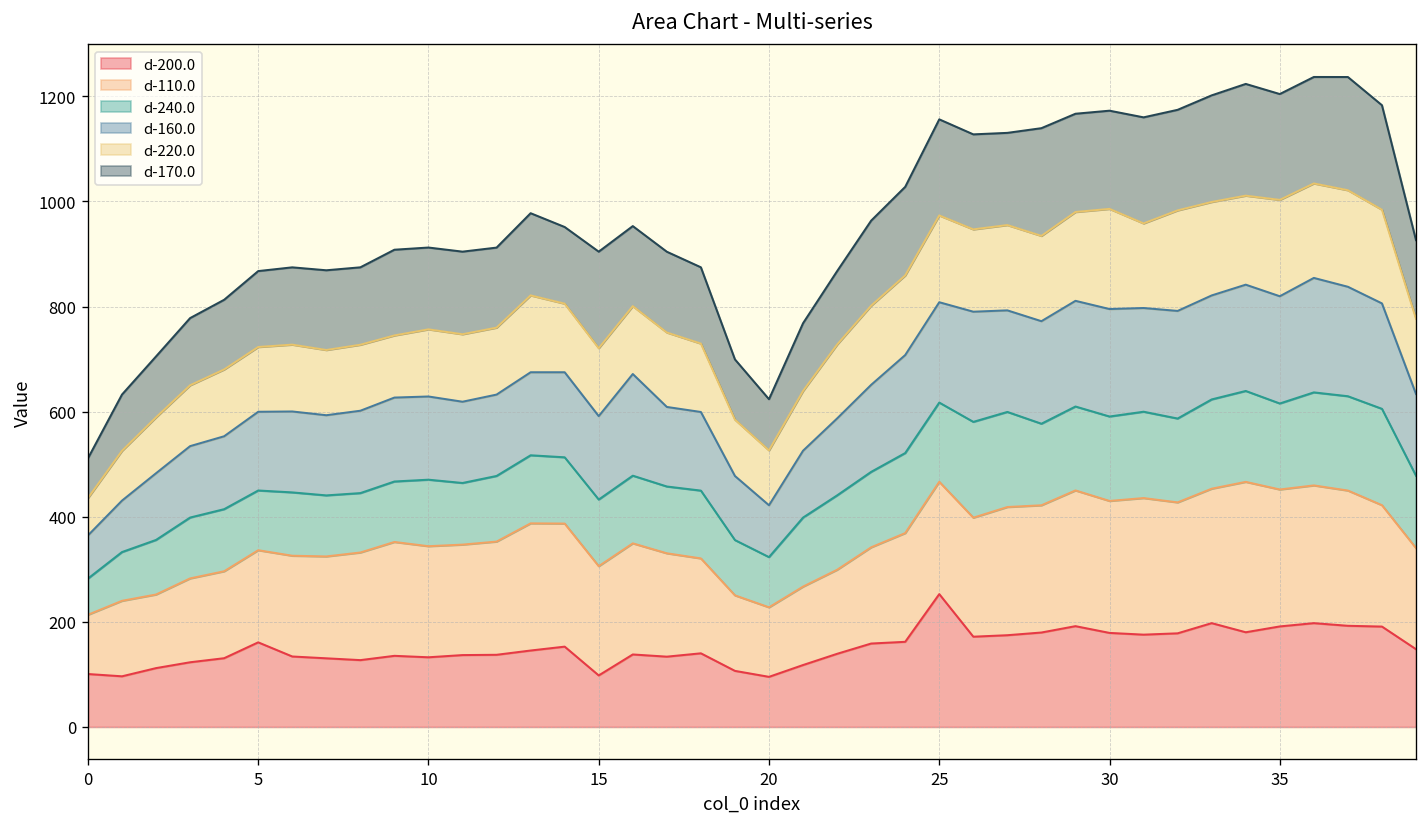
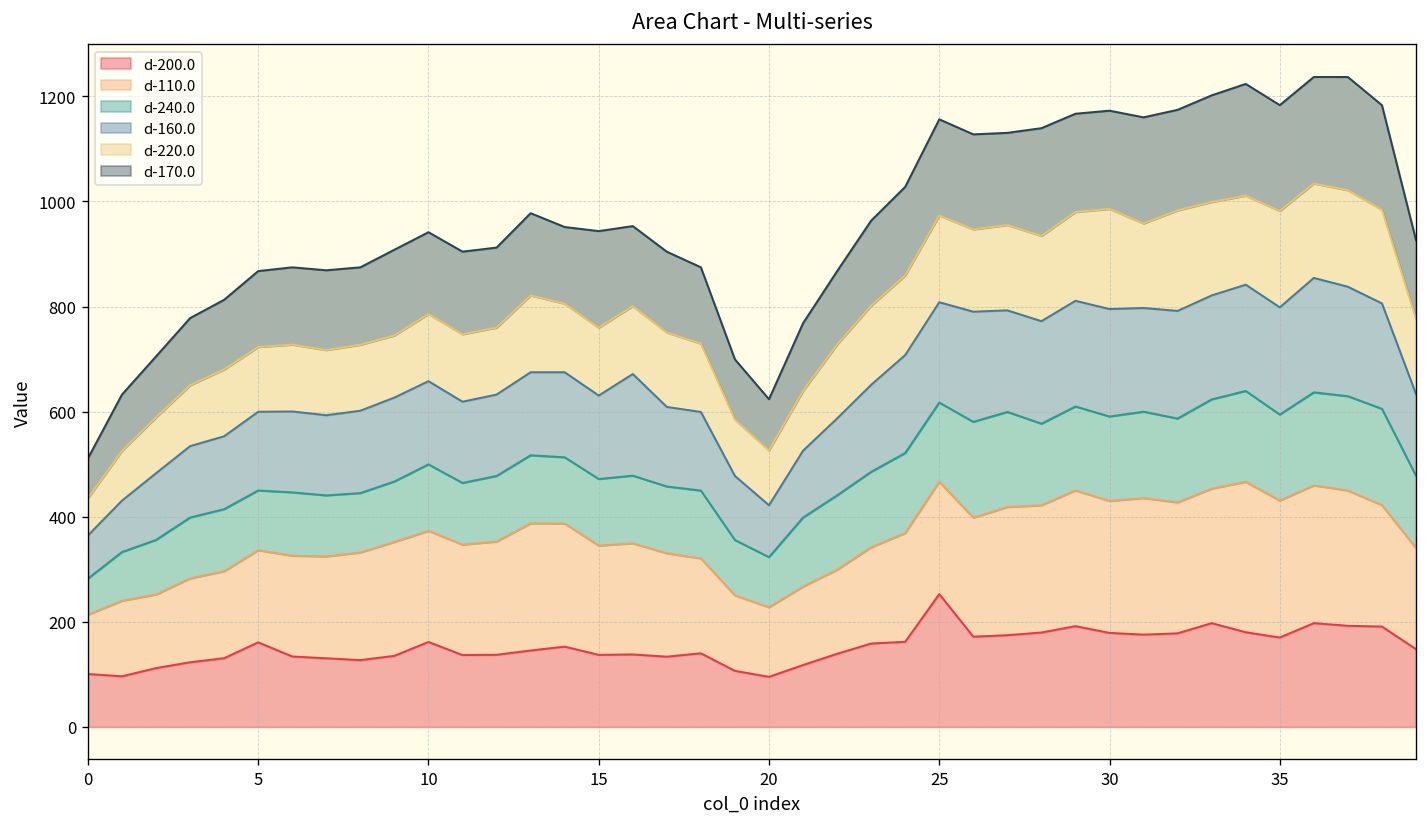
d-200.0, 10: 130 -> 160
d-200.0, 15: 100 -> 140
d-200.0, 35: 190 -> 170
